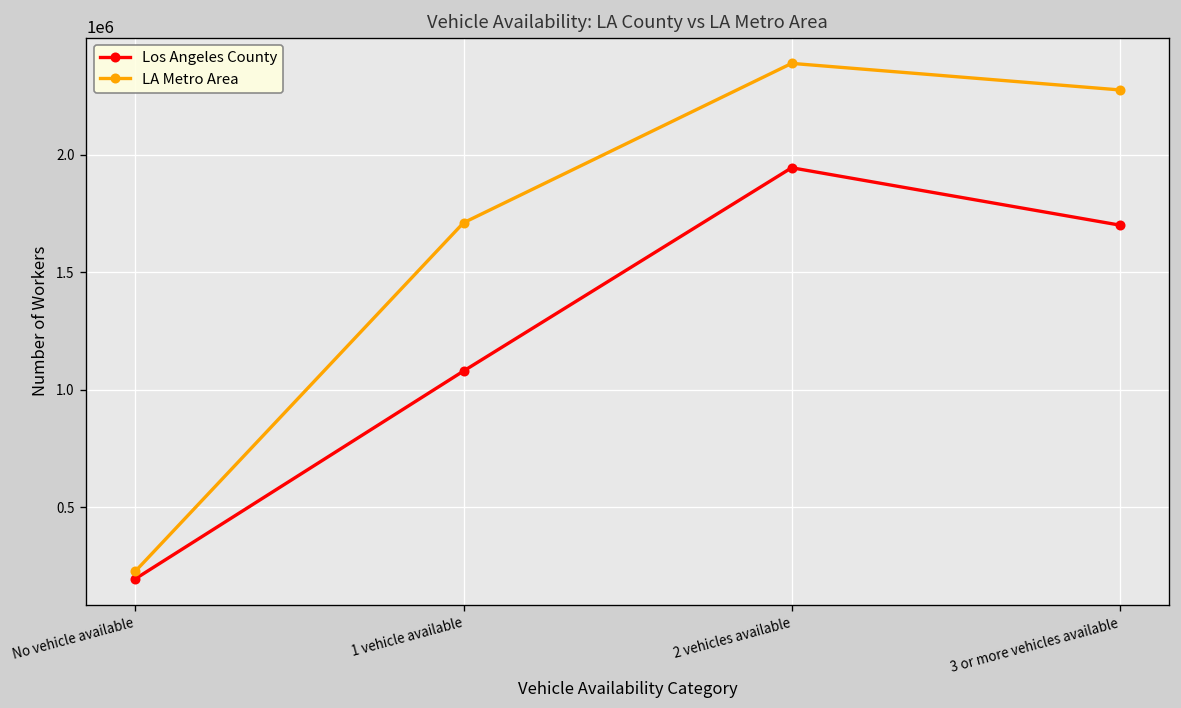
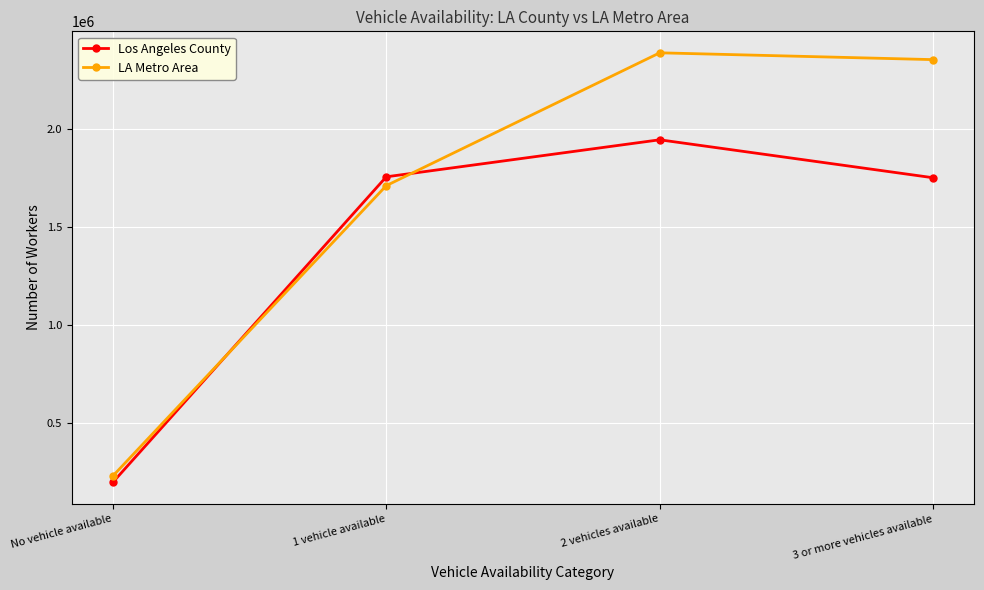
Los Angeles County, 1 vehicle available: 1080000 -> 1750000
Los Angeles County, 3 or more vehicles available: 1700000 -> 1750000
LA Metro Area, 3 or more vehicles available: 2280000 -> 2350000
